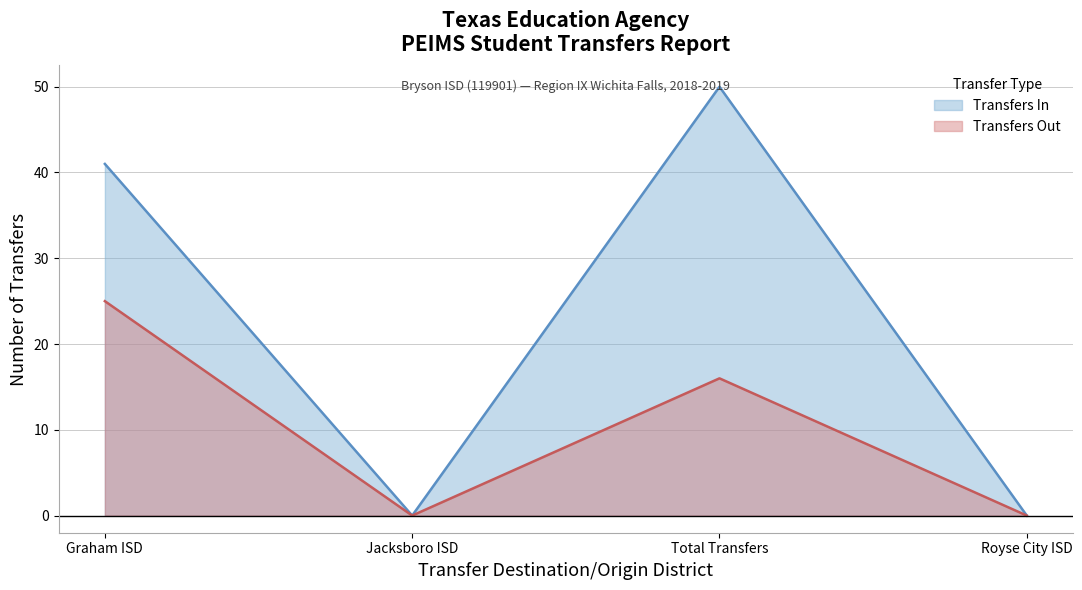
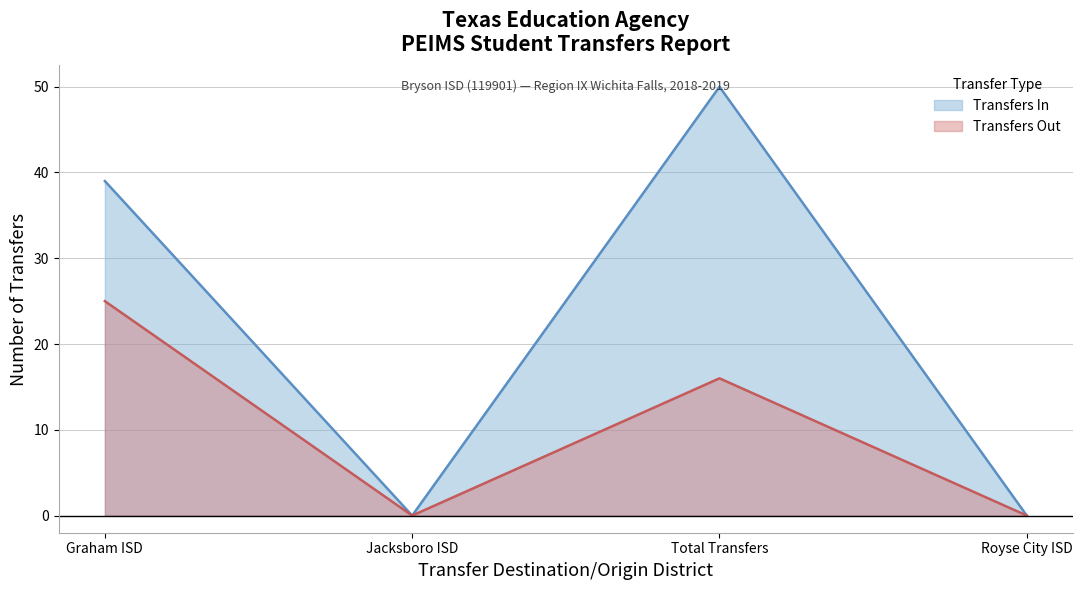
Transfers In, Graham ISD: 41 -> 39
